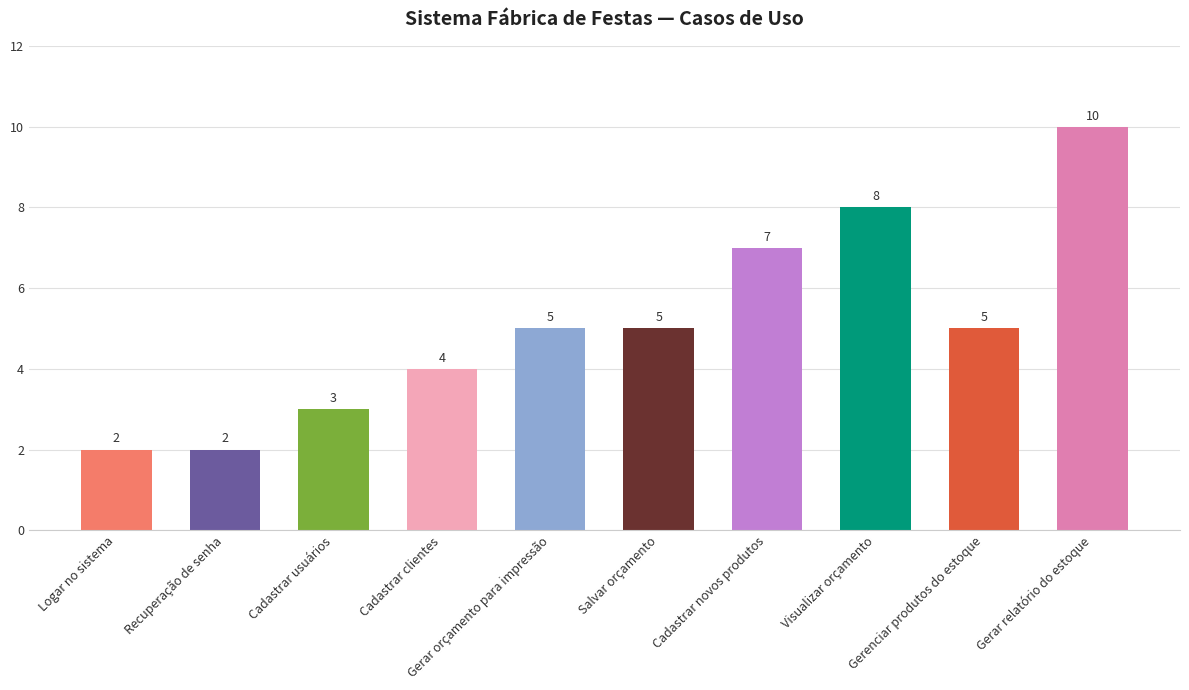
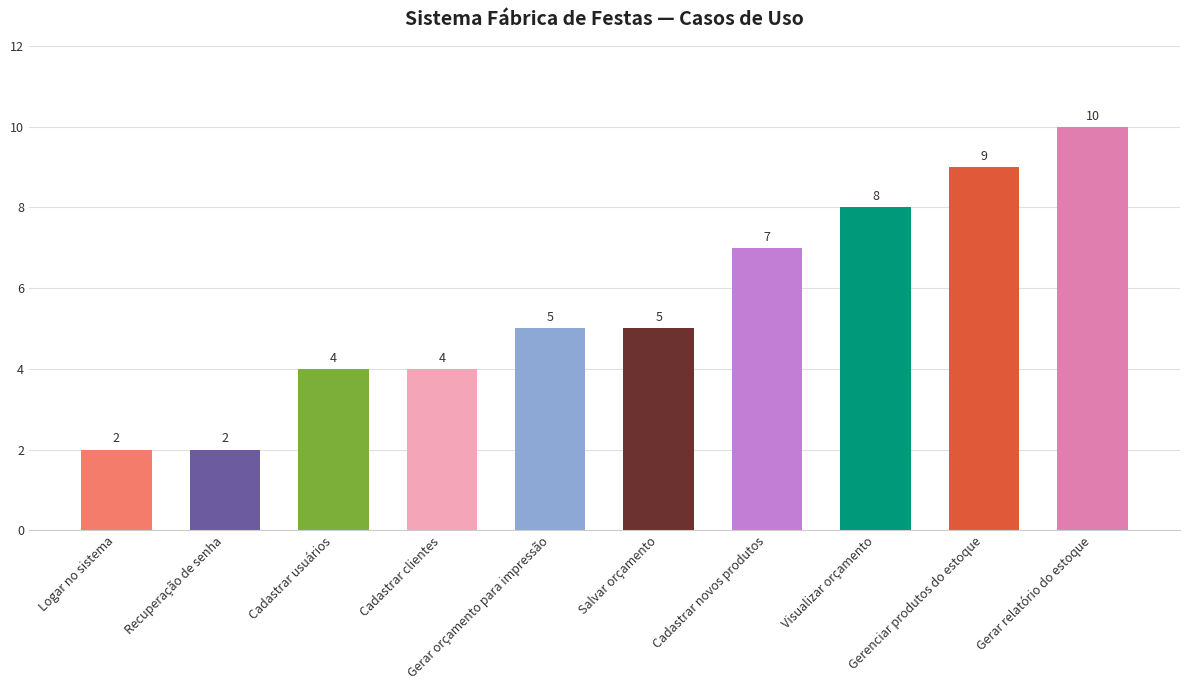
Cadastrar usuários: 3 -> 4
Gerenciar produtos do estoque: 5 -> 9
